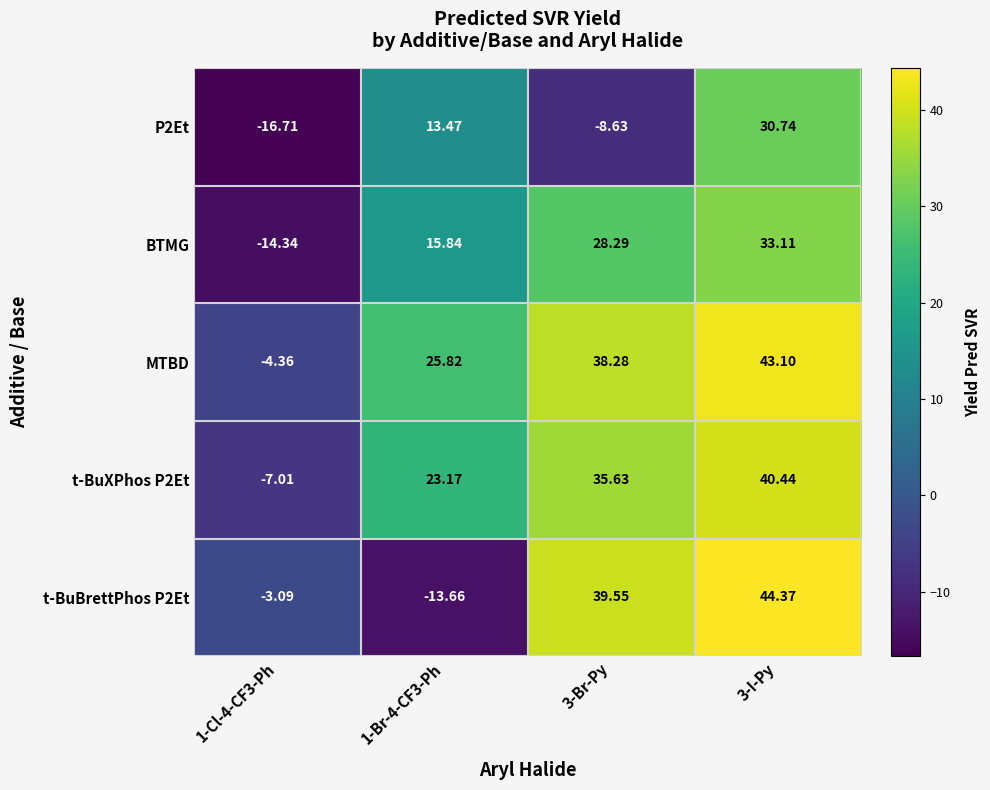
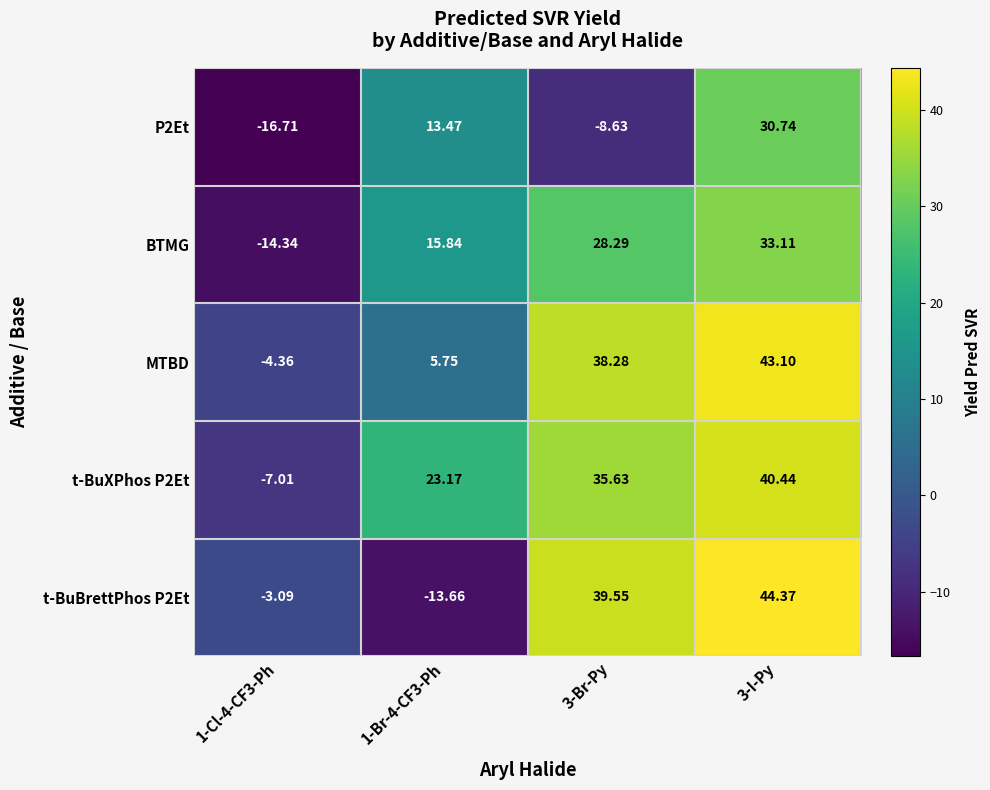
MTBD, 1-Br-4-CF3-Ph: 25.82 -> 5.75
